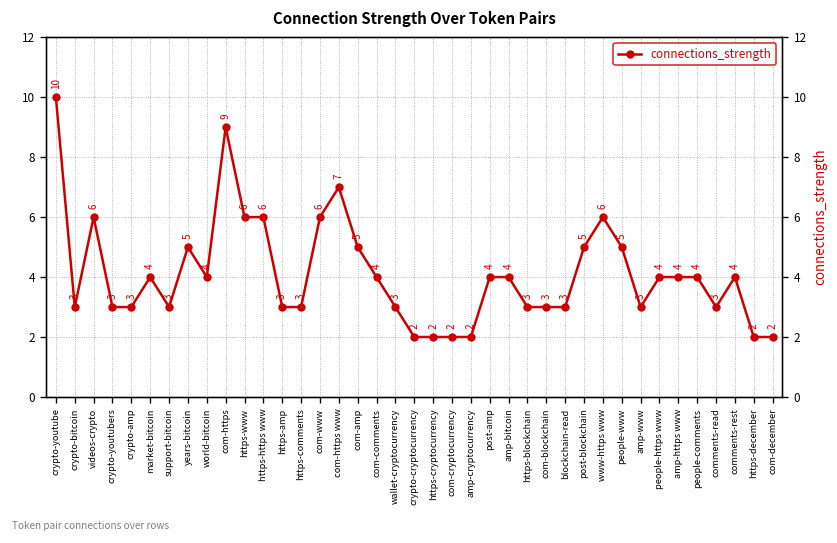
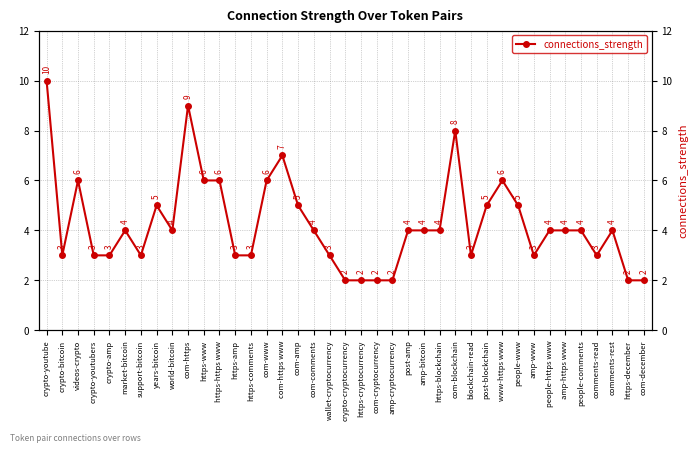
https-blockchain: 3 -> 4
com-blockchain: 3 -> 8
